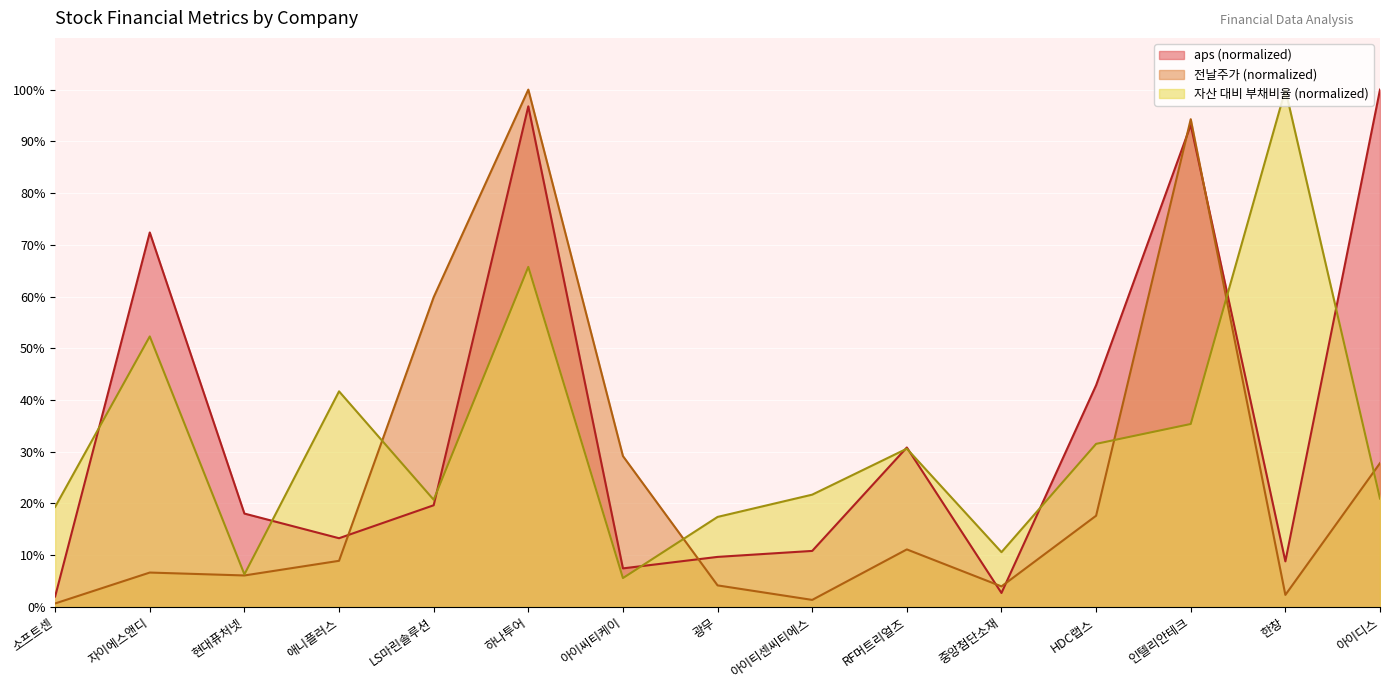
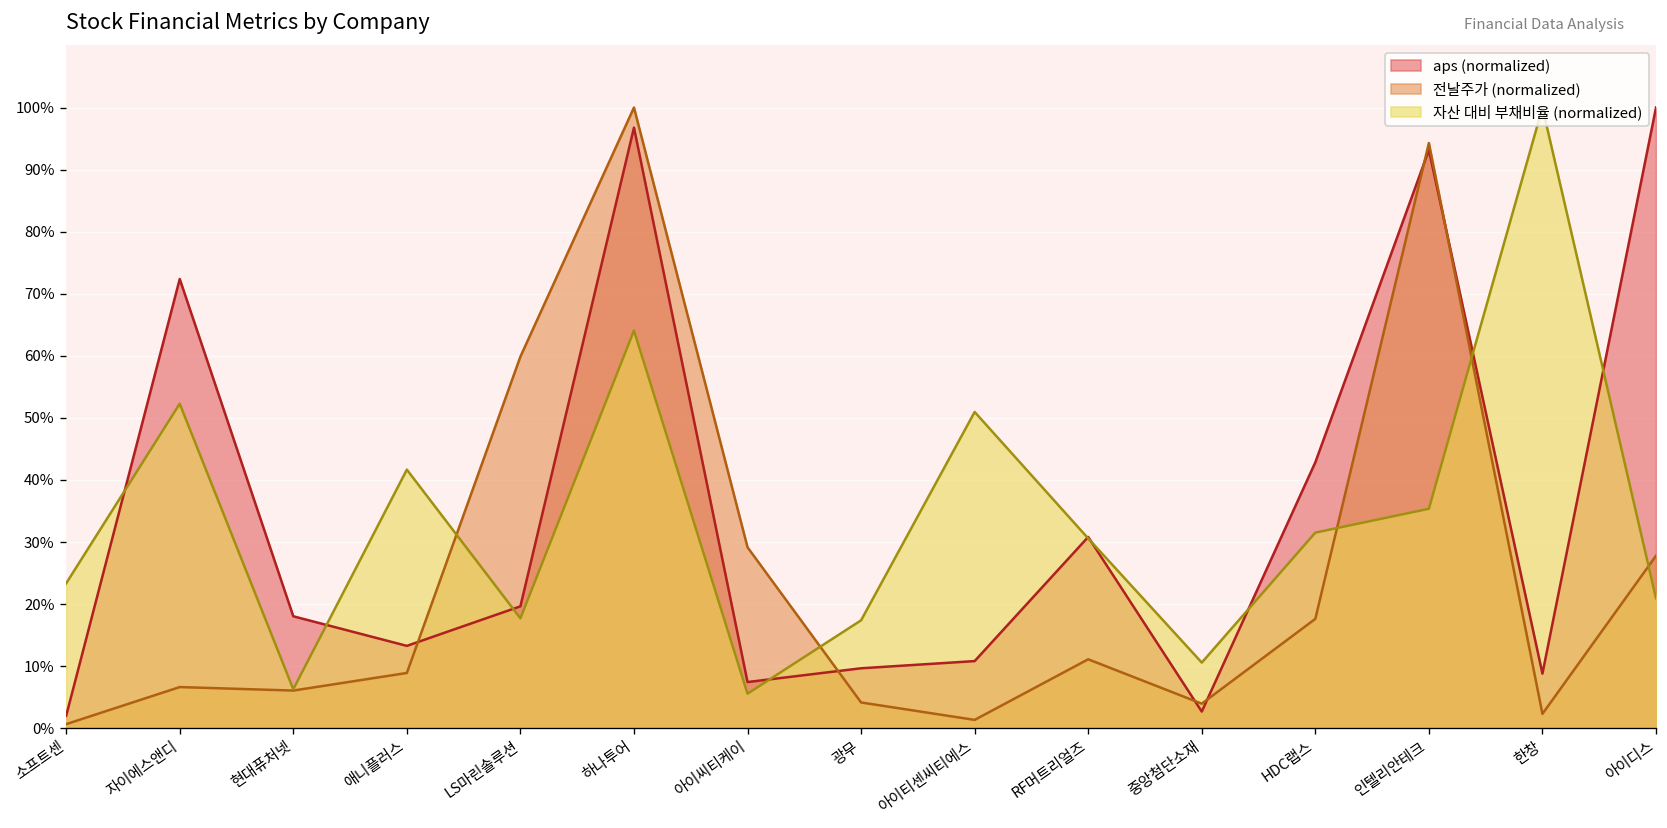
자산 대비 부채비율 (normalized), 소프트센: 19% -> 23%
자산 대비 부채비율 (normalized), LS마린솔루션: 21% -> 18%
자산 대비 부채비율 (normalized), 하나투어: 66% -> 64%
자산 대비 부채비율 (normalized), 아이티센씨티에스: 22% -> 51%
